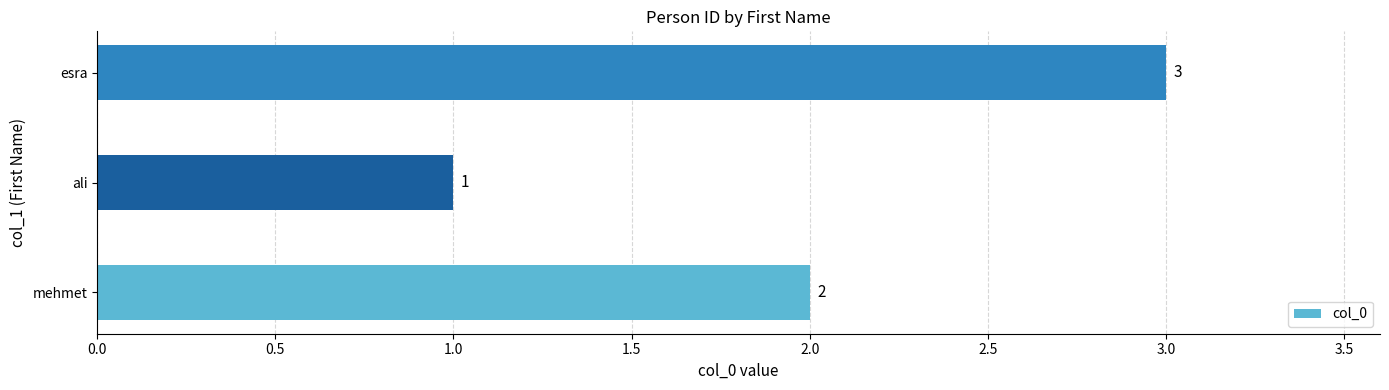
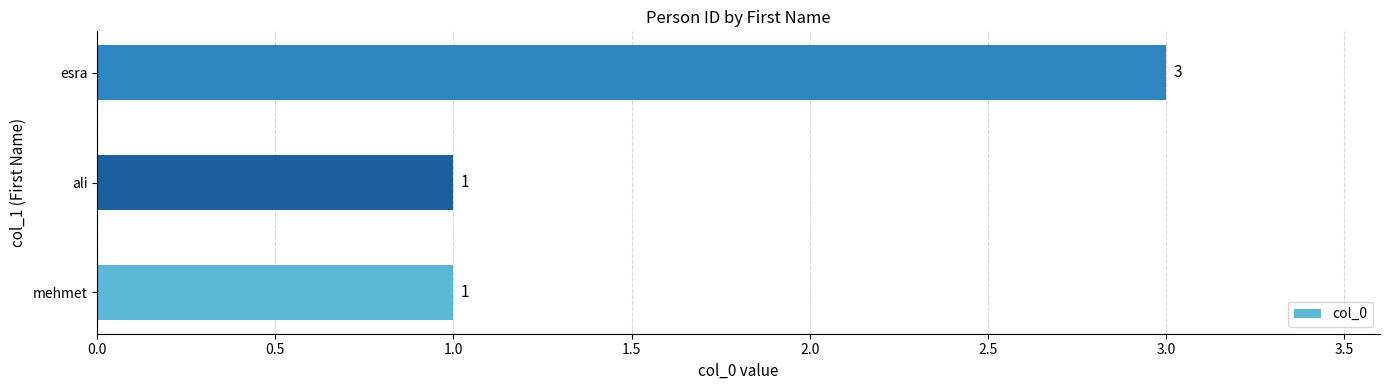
mehmet: 2 -> 1
